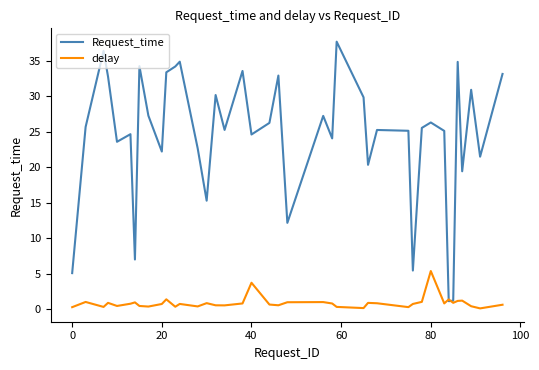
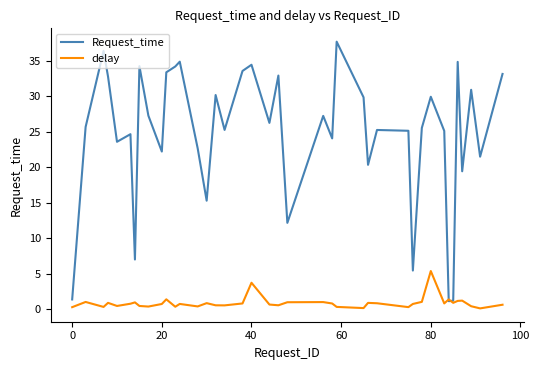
Request_time, 0: 5 -> 1
Request_time, 40: 25 -> 34
Request_time, 80: 26 -> 30
